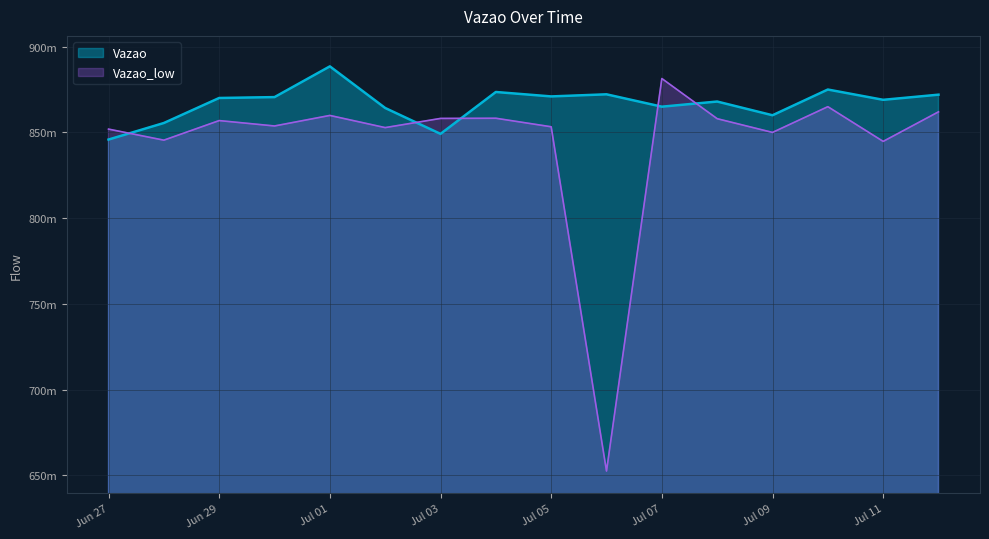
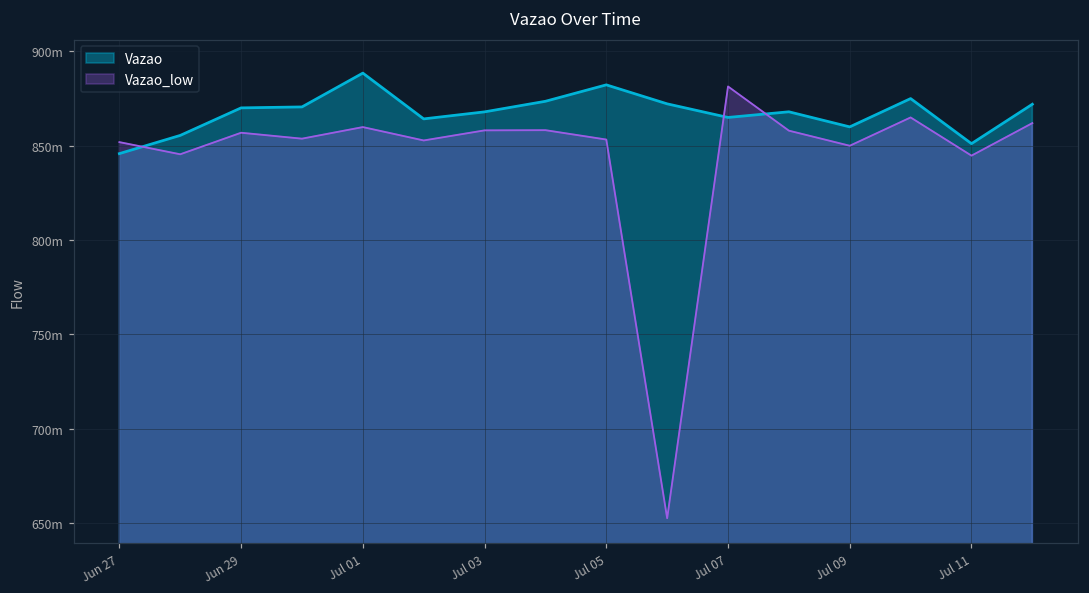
Vazao, Jul 03: 849m -> 868m
Vazao, Jul 05: 871m -> 882m
Vazao, Jul 11: 869m -> 851m
